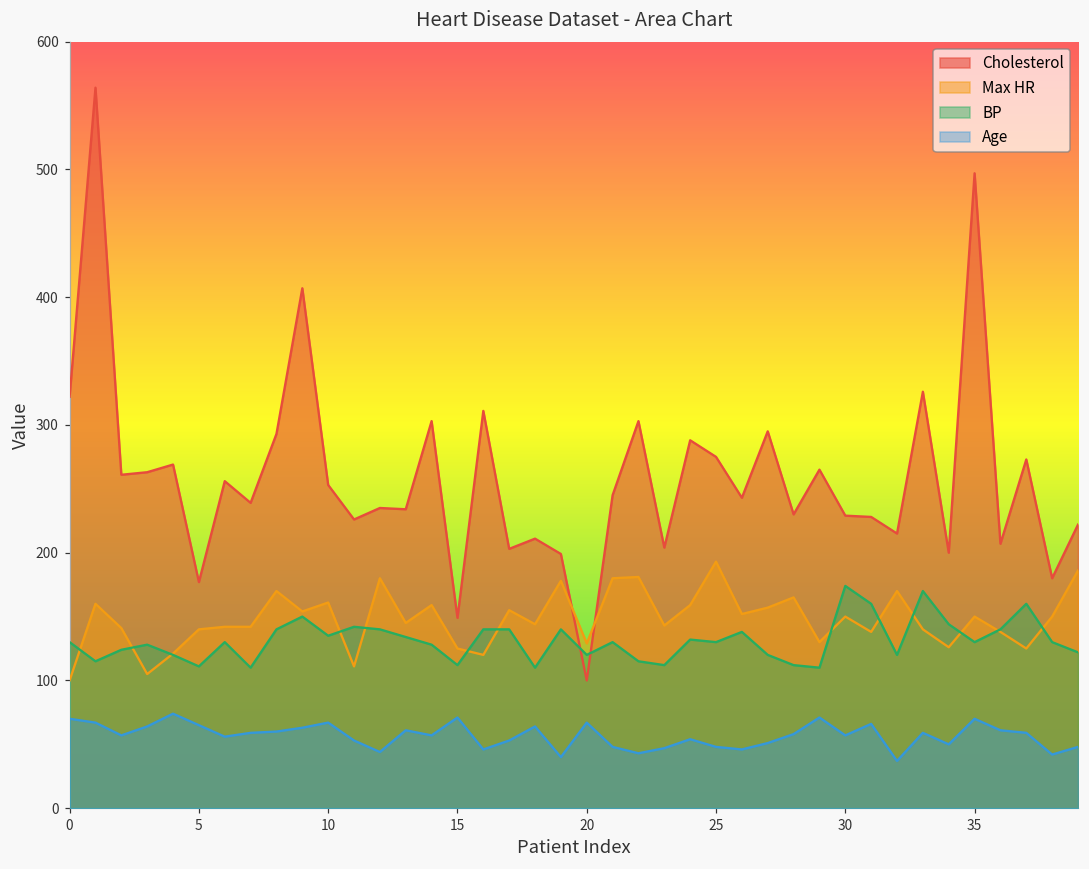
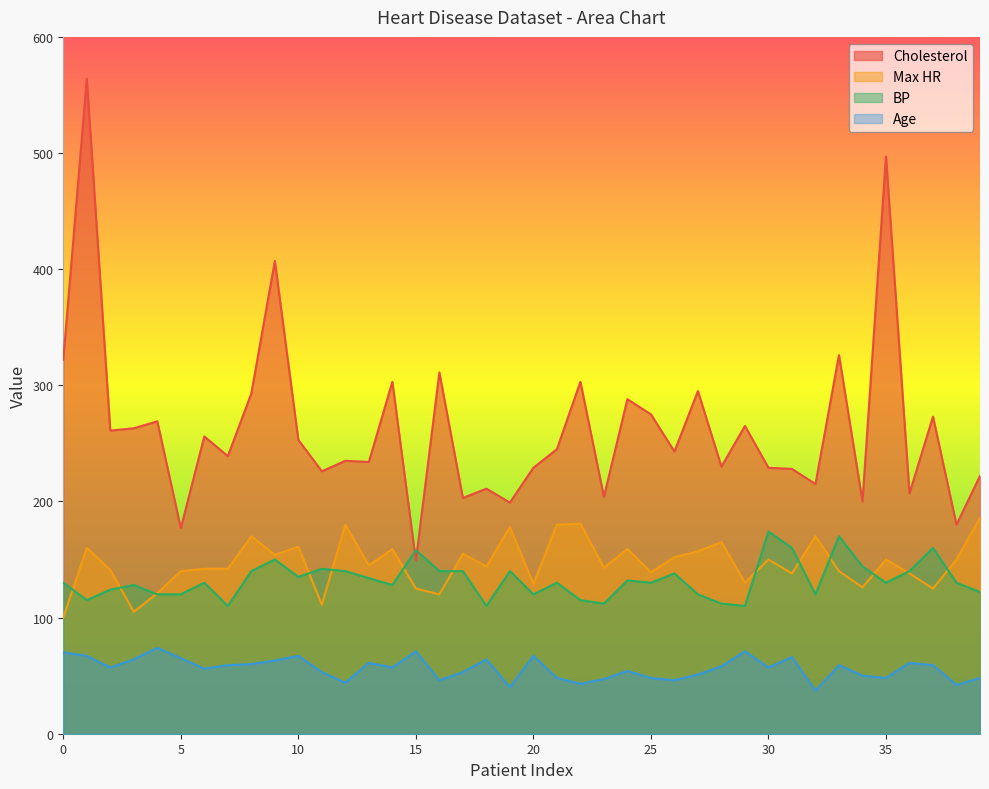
BP, 5: 111 -> 120
BP, 15: 112 -> 158
Cholesterol, 20: 100 -> 229
Max HR, 25: 193 -> 139
Age, 35: 70 -> 48
